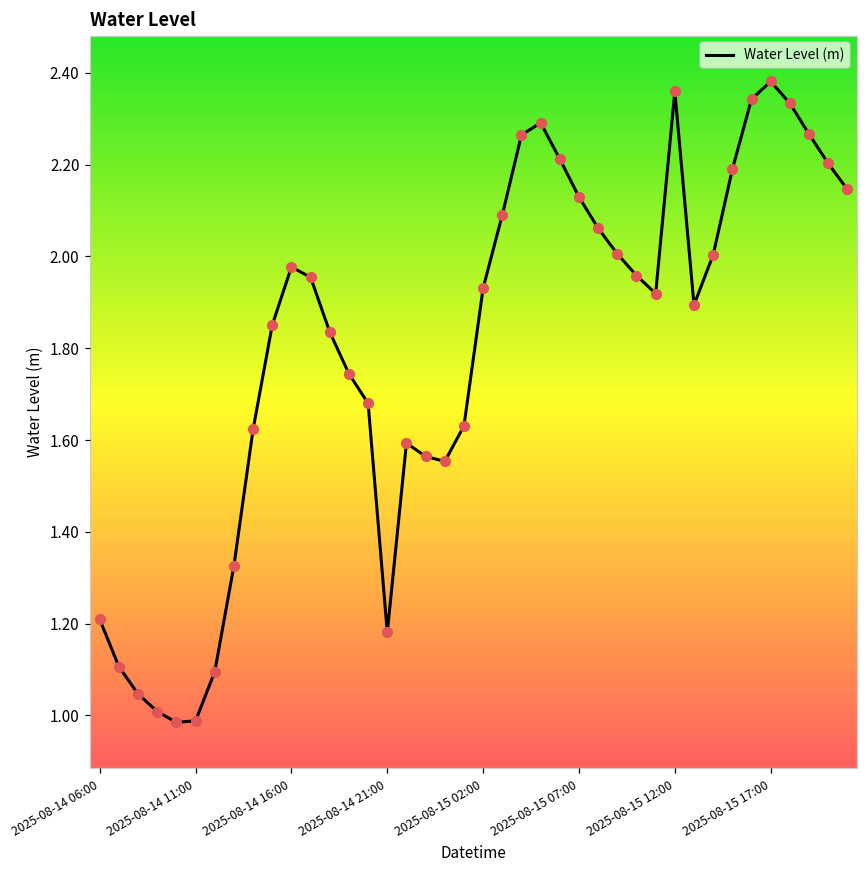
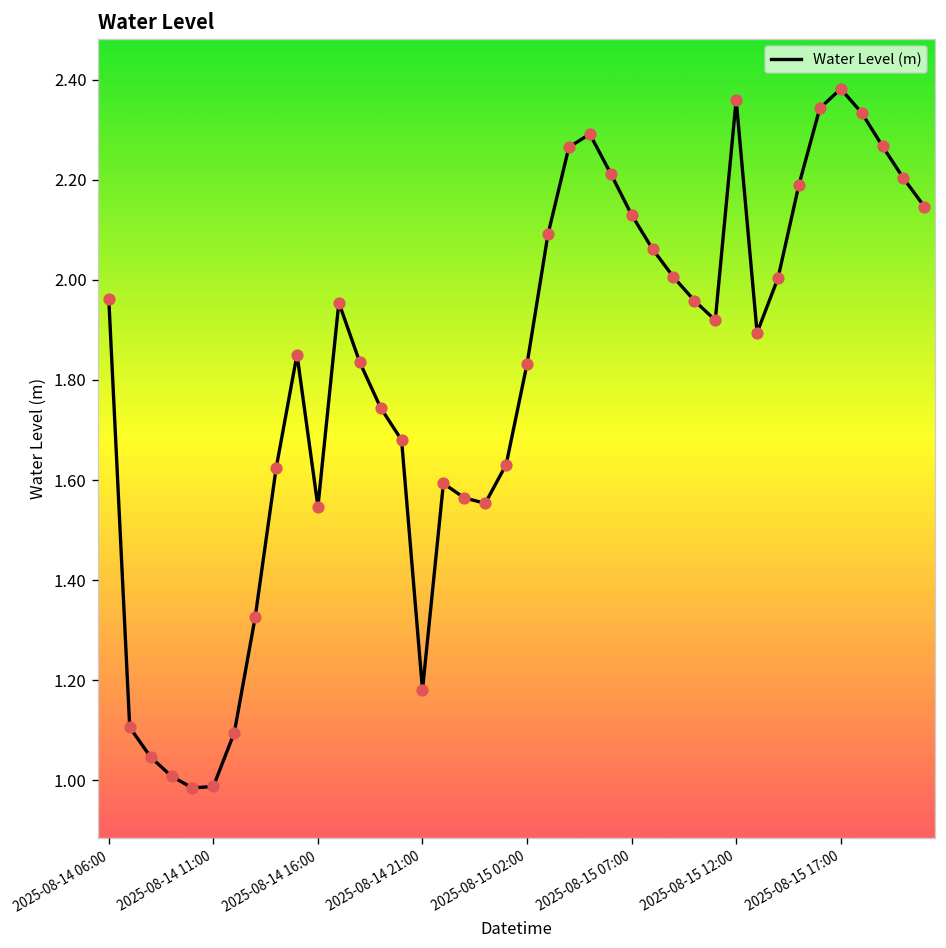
2025-08-14 06:00: 1.21 -> 1.96
2025-08-14 16:00: 1.98 -> 1.55
2025-08-15 02:00: 1.93 -> 1.83
